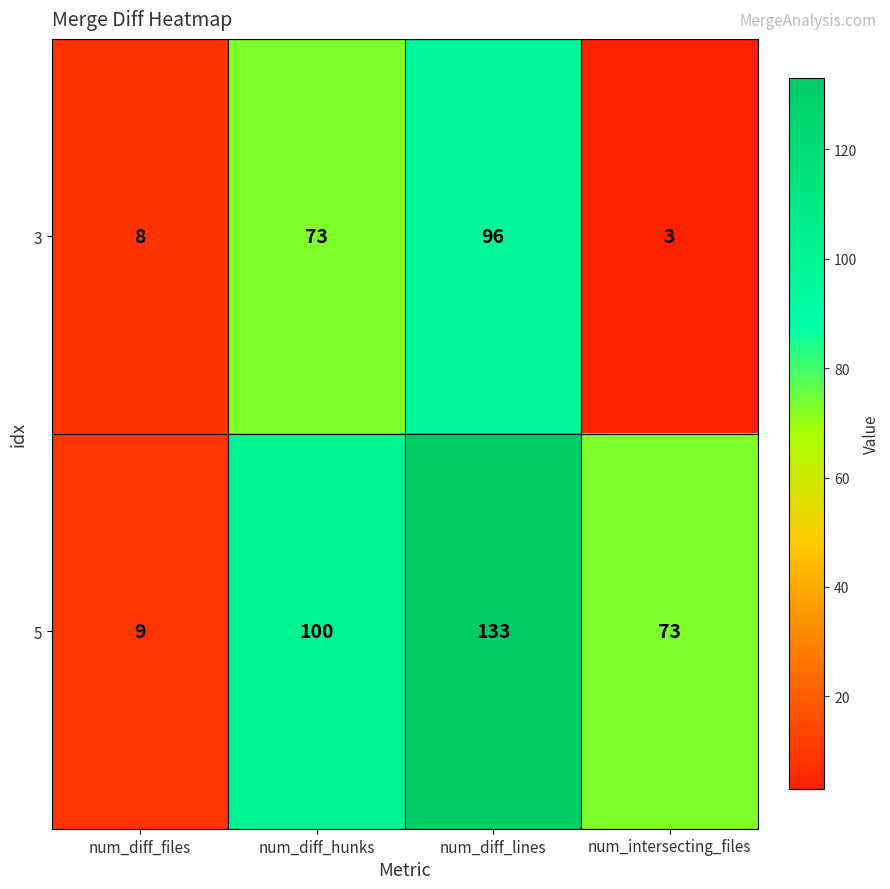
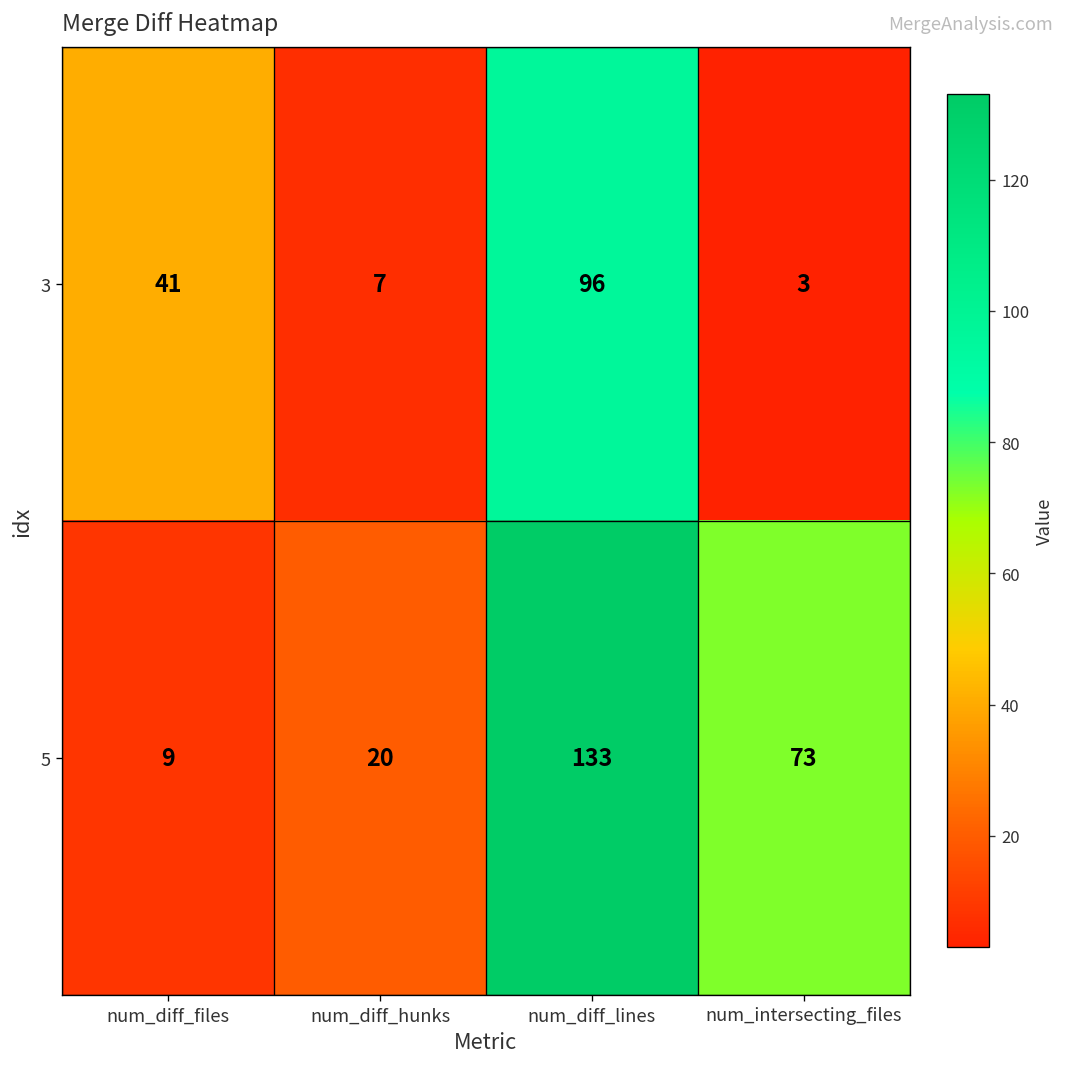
3, num_diff_files: 8 -> 41
3, num_diff_hunks: 73 -> 7
5, num_diff_hunks: 100 -> 20
